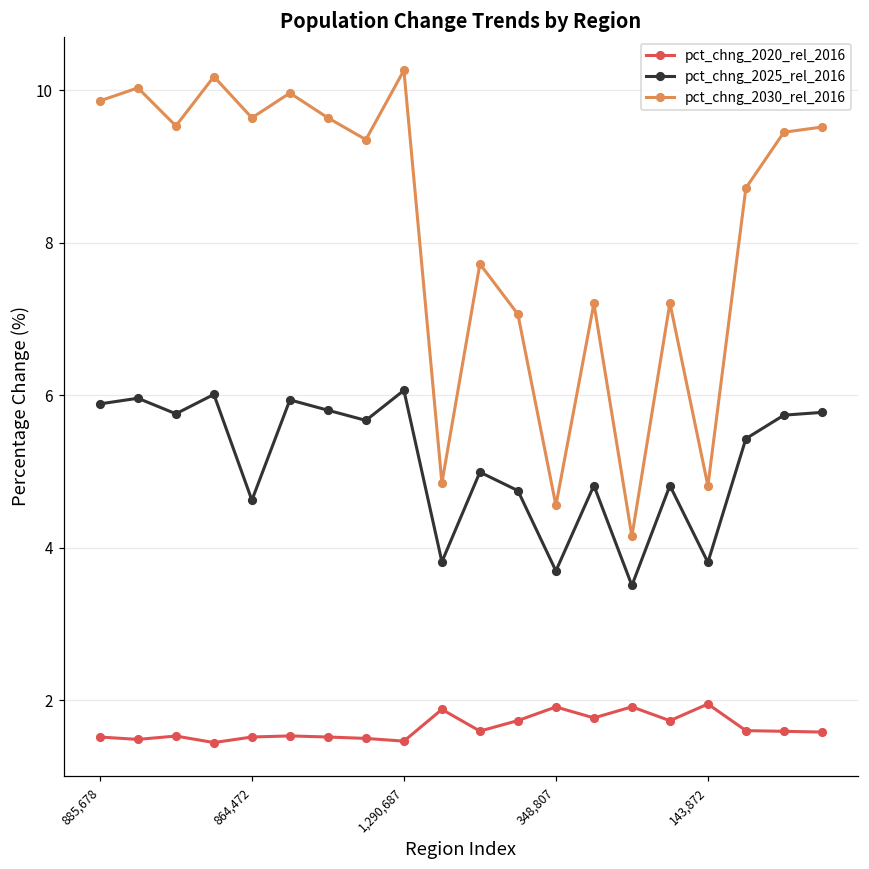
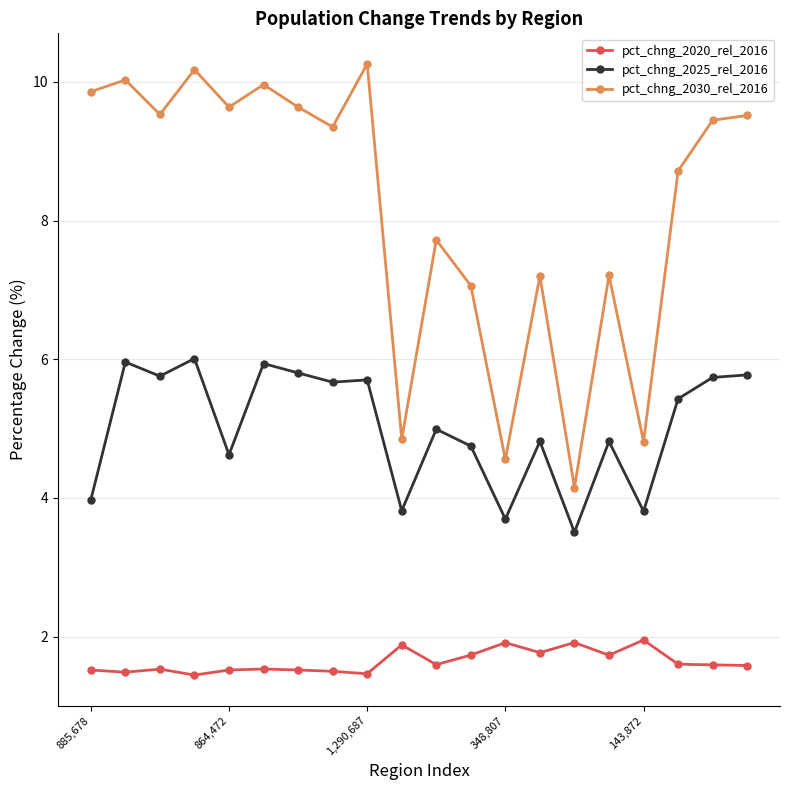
pct_chng_2025_rel_2016, 885,678: 5.9 -> 4.0
pct_chng_2025_rel_2016, 1,290,687: 6.1 -> 5.7
